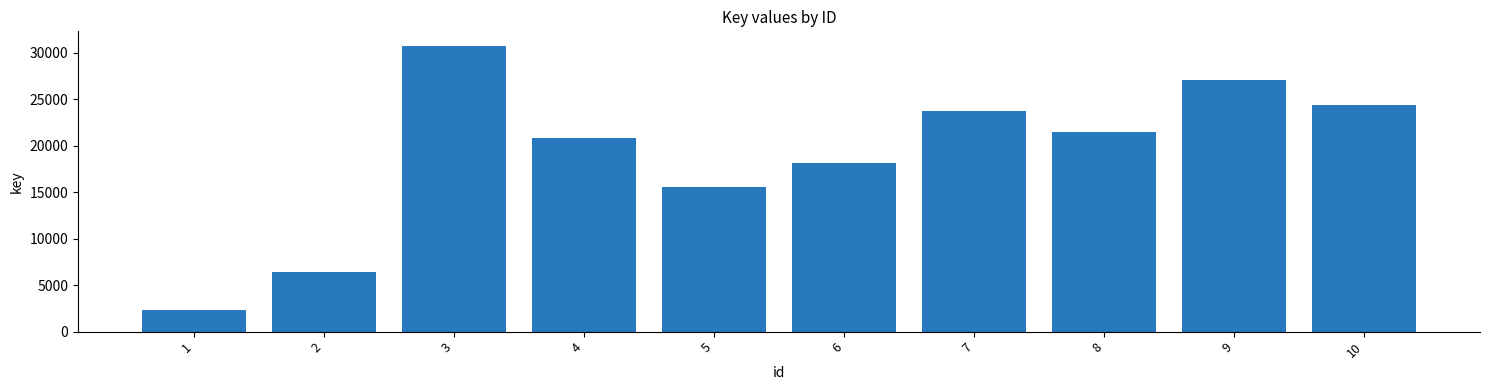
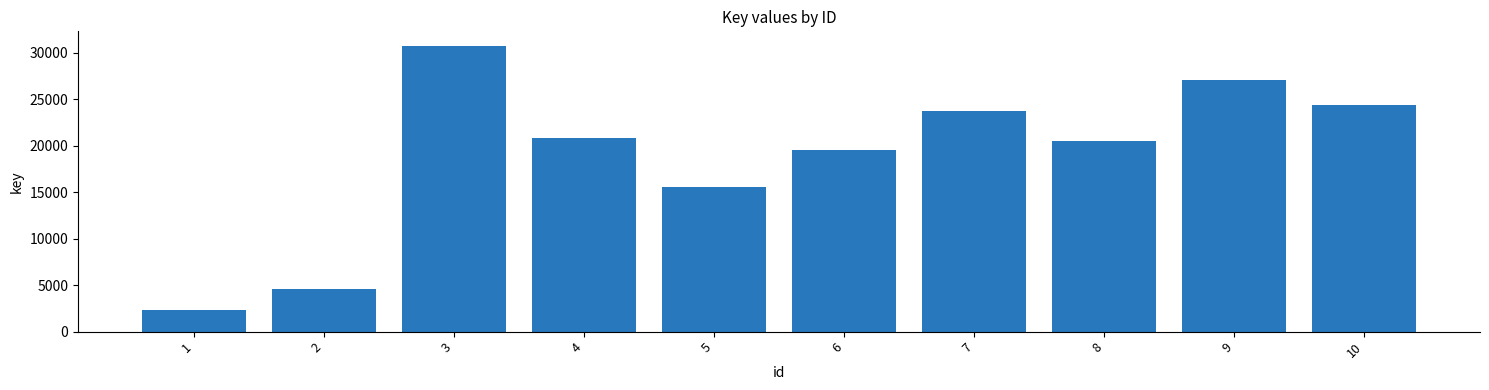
2: 6000 -> 5000
6: 18000 -> 20000
8: 21000 -> 20000
